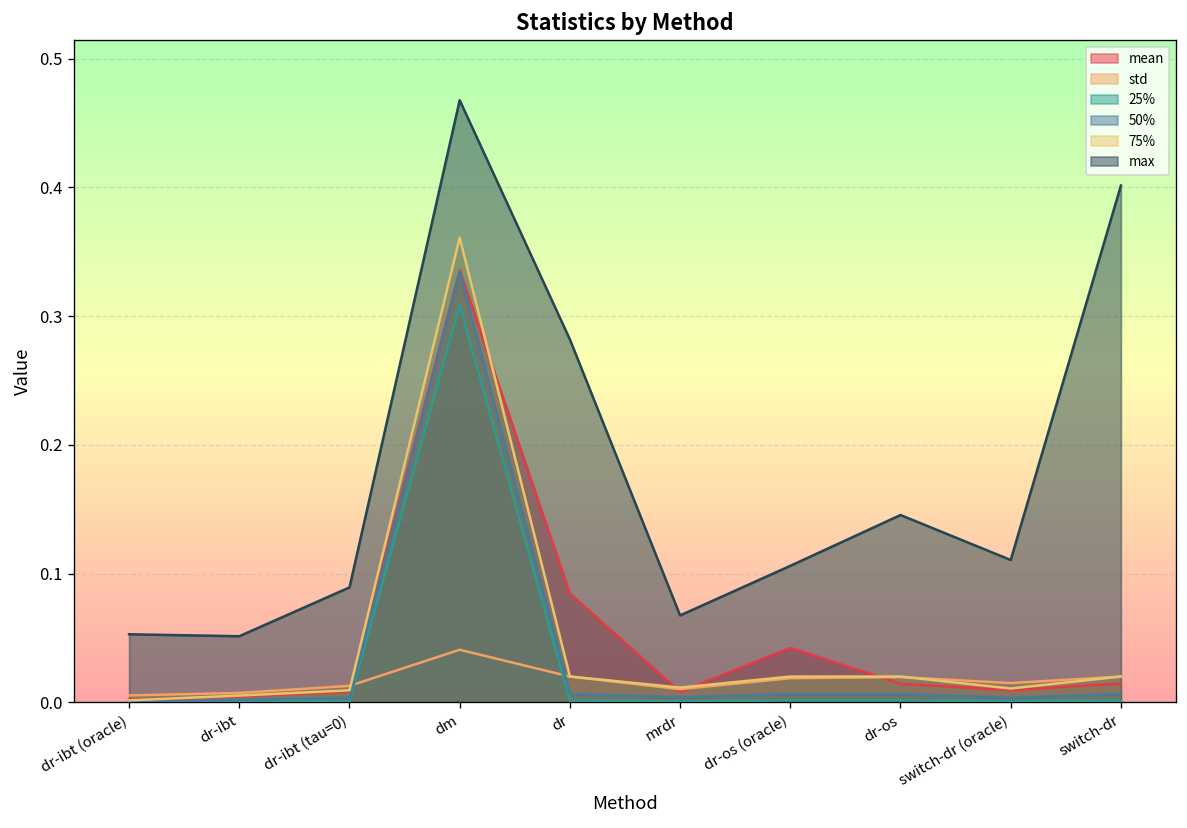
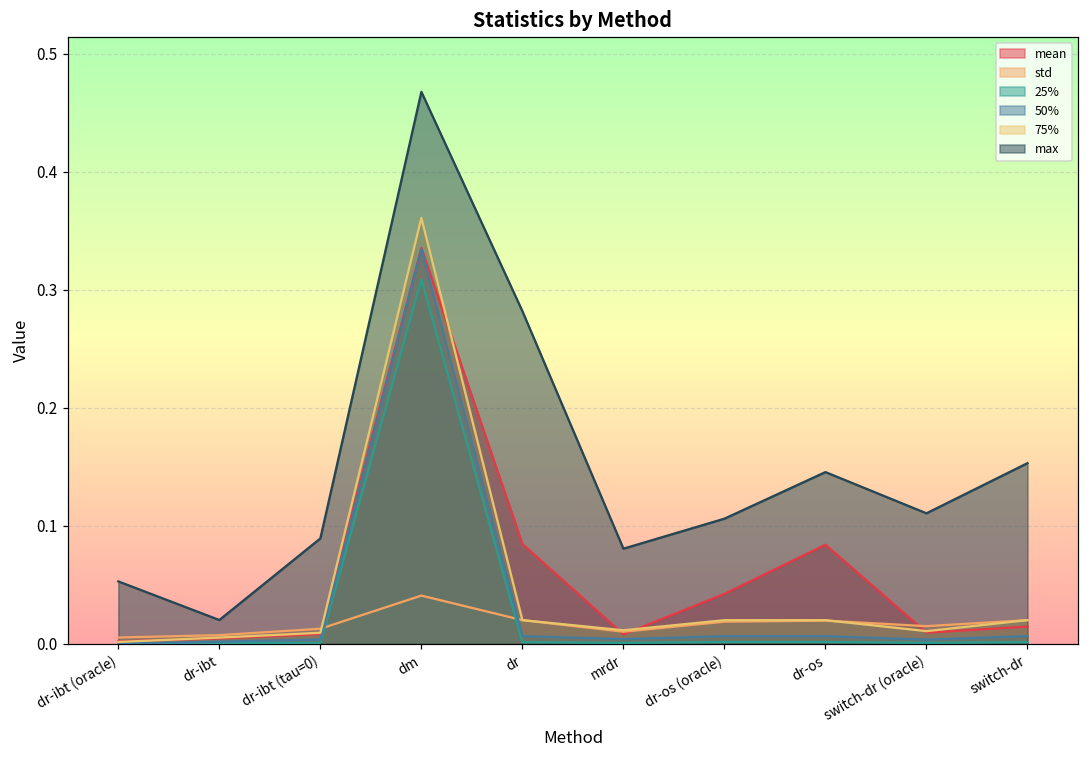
max, dr-ibt: 0.051 -> 0.020
max, mrdr: 0.068 -> 0.081
mean, dr-os: 0.014 -> 0.084
max, switch-dr: 0.401 -> 0.153
